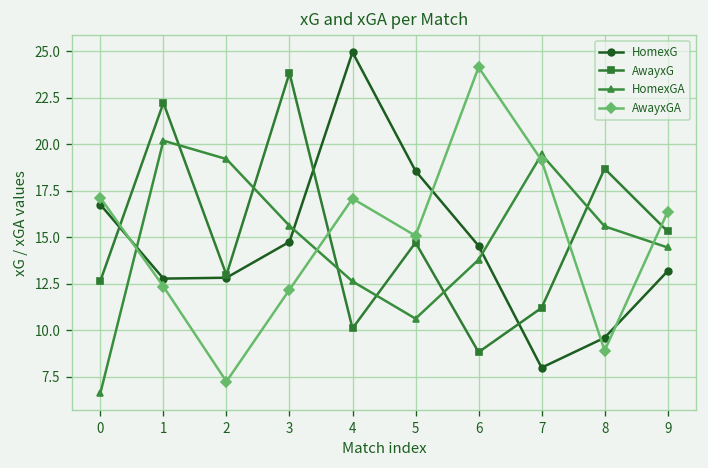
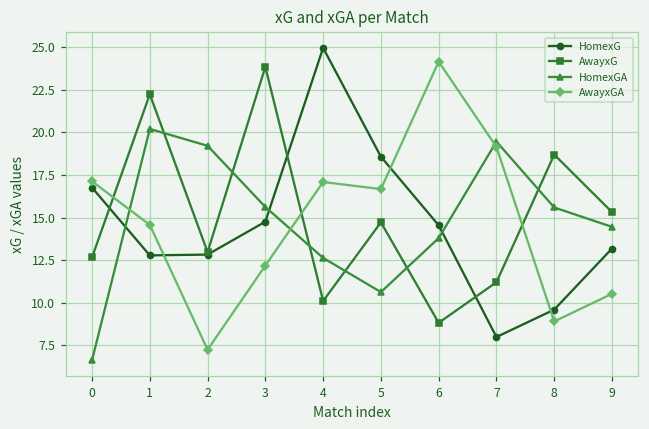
AwayxGA, 1: 12.4 -> 14.6
AwayxGA, 5: 15.1 -> 16.7
AwayxGA, 9: 16.4 -> 10.5
